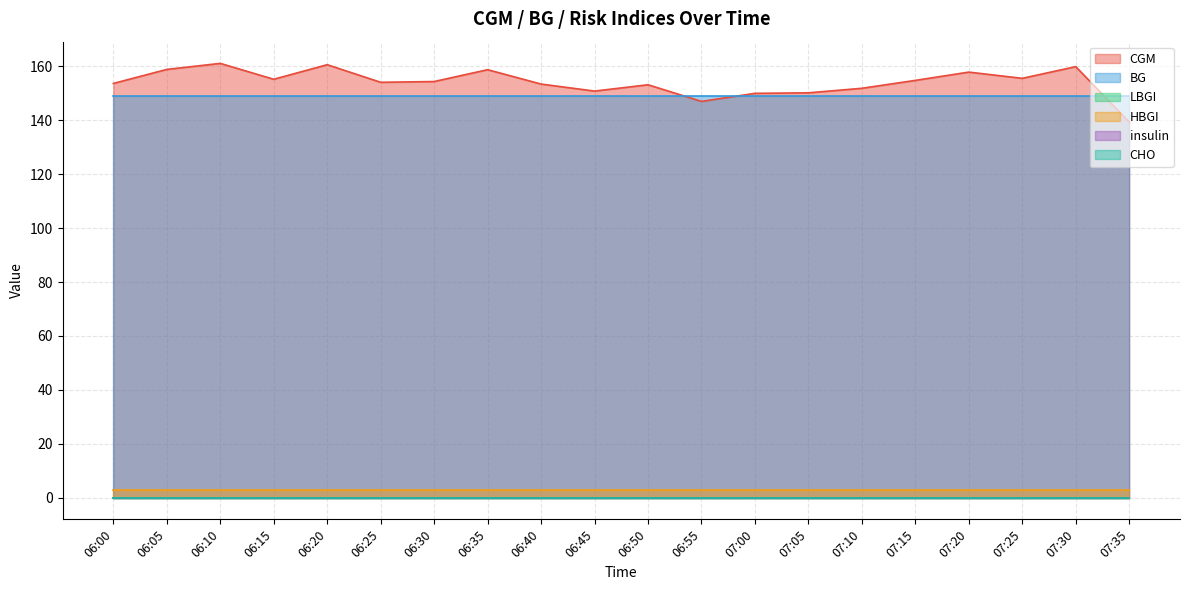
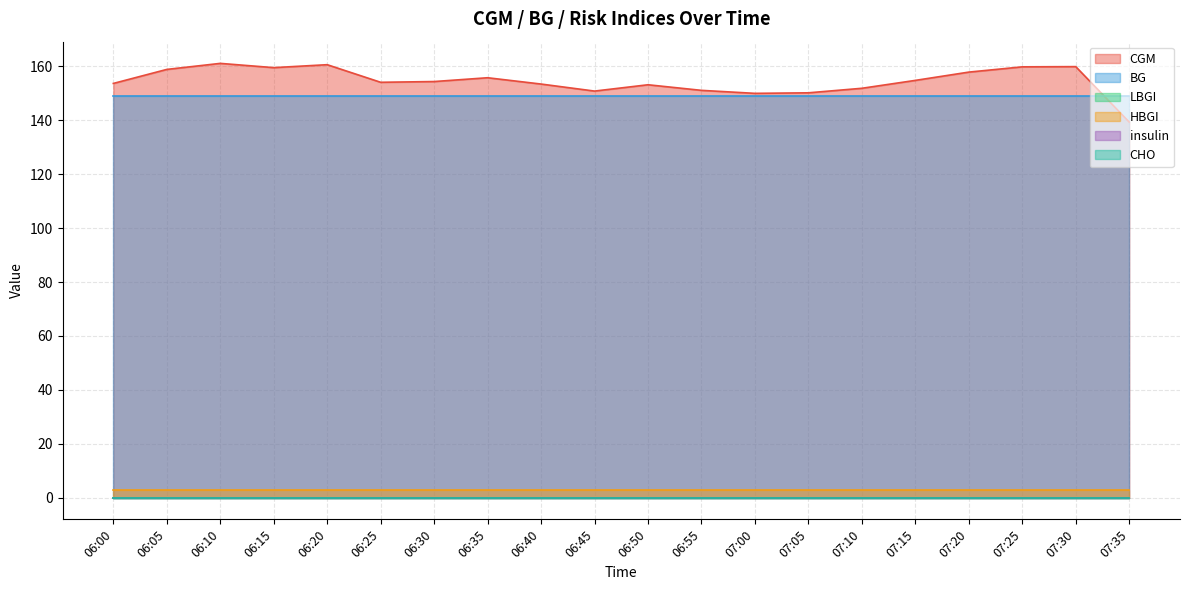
CGM, 06:15: 155 -> 160
CGM, 06:35: 159 -> 156
CGM, 06:55: 147 -> 151
CGM, 07:25: 156 -> 160
